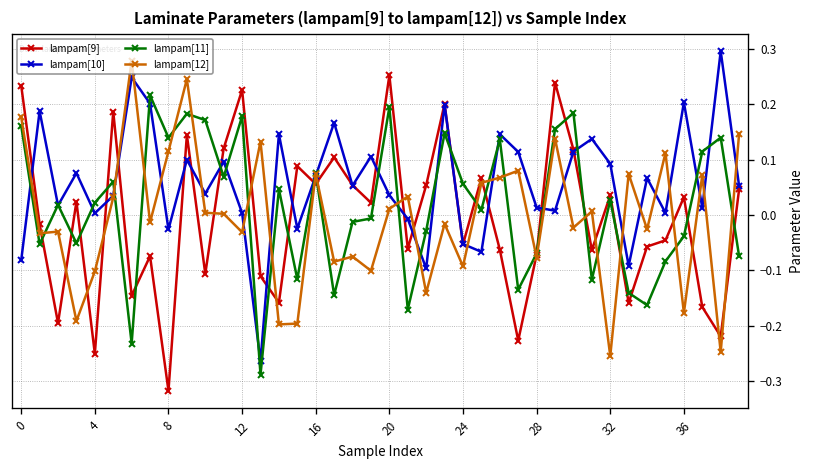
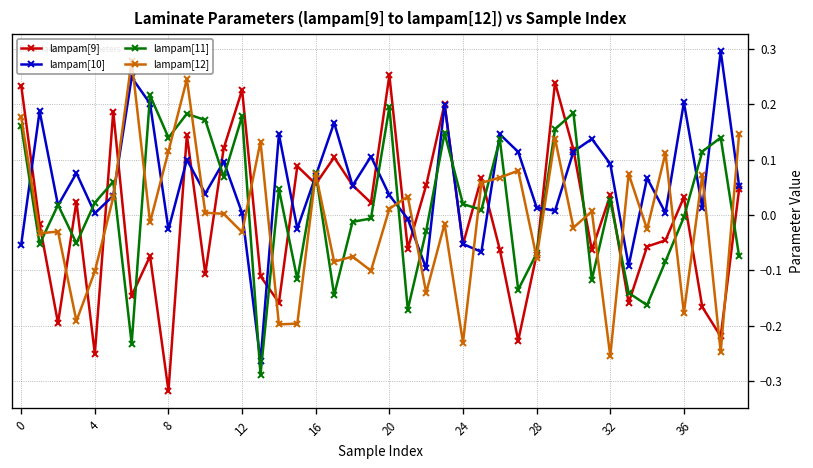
lampam[10], 0: -0.08 -> -0.05
lampam[11], 24: 0.06 -> 0.02
lampam[12], 24: -0.09 -> -0.23
lampam[11], 36: -0.04 -> 0.00
